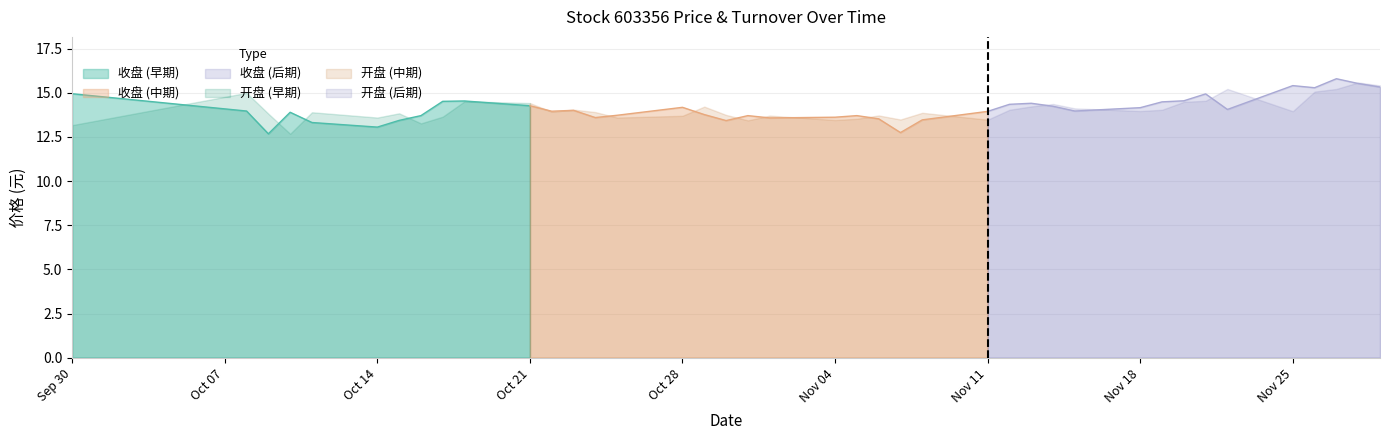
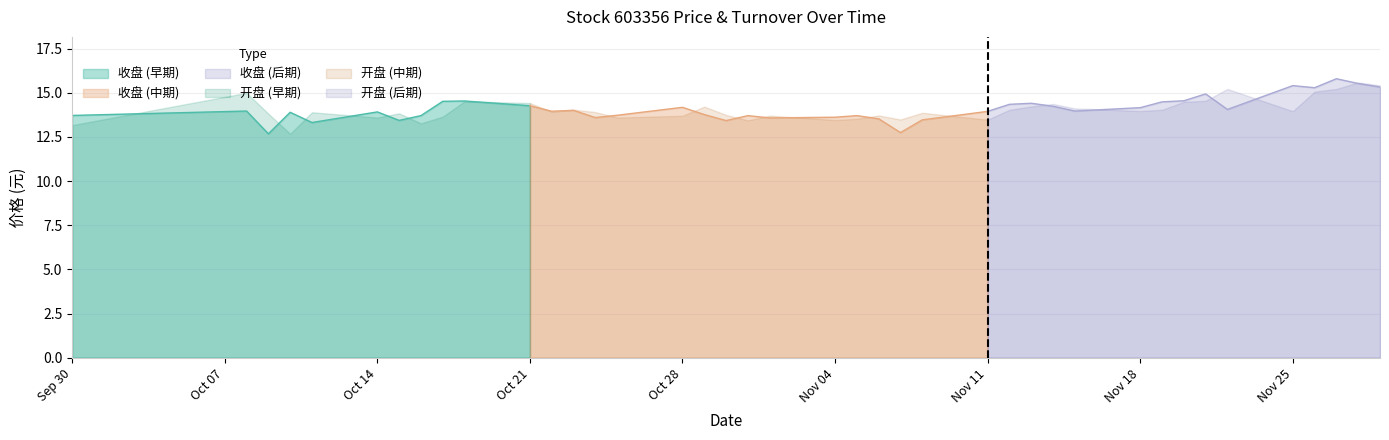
收盘 (早期), Sep 30: 15.0 -> 13.7
收盘 (早期), Oct 14: 13.1 -> 13.9
